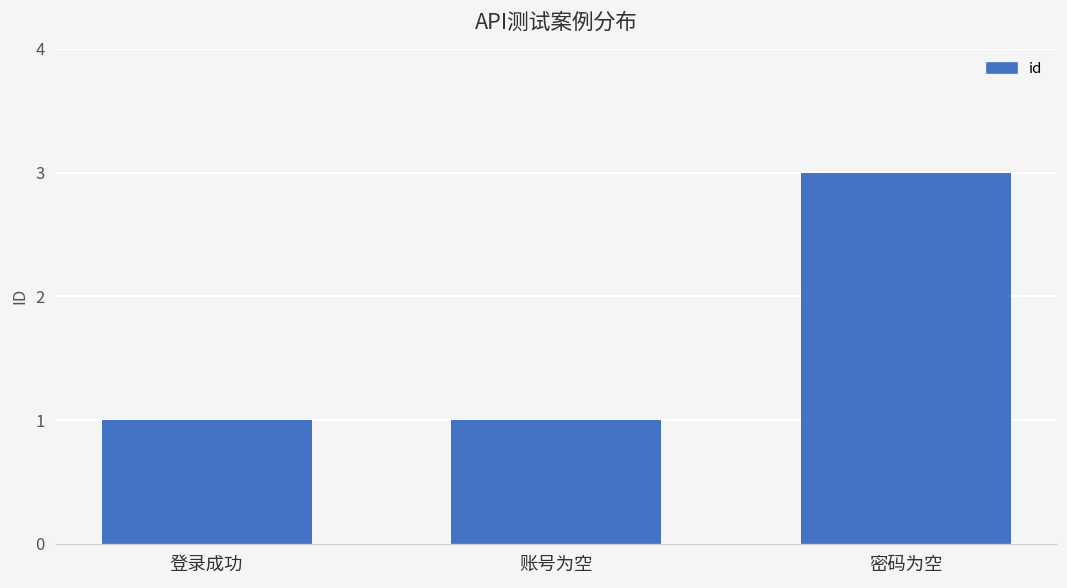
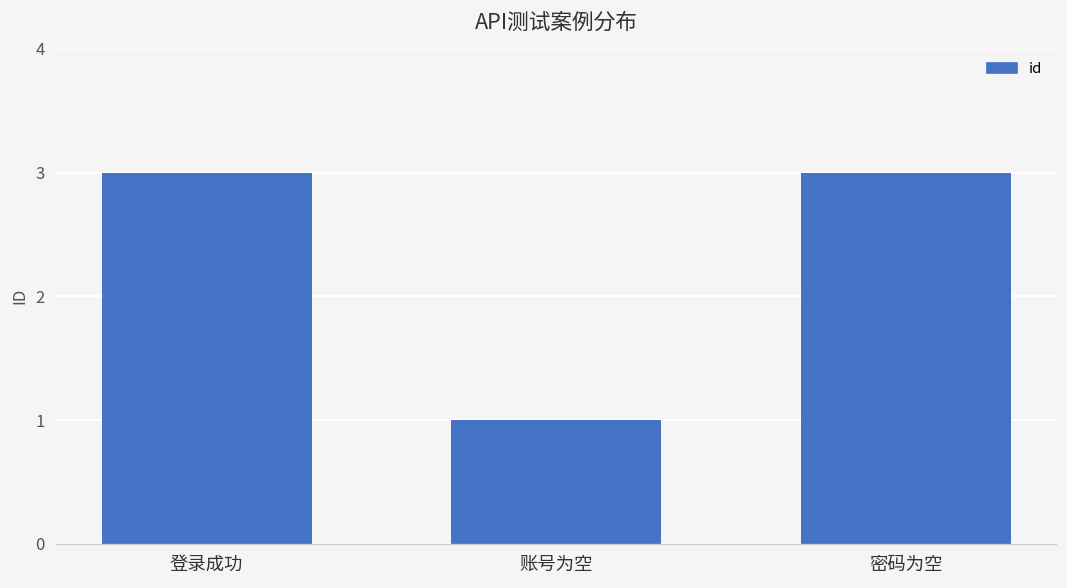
登录成功: 1 -> 3
